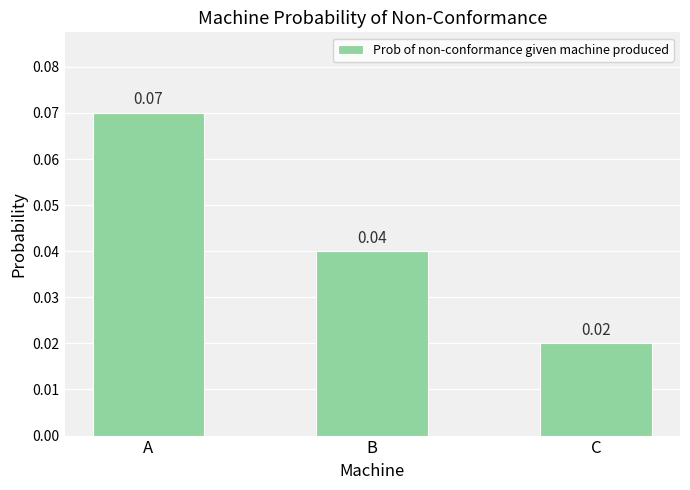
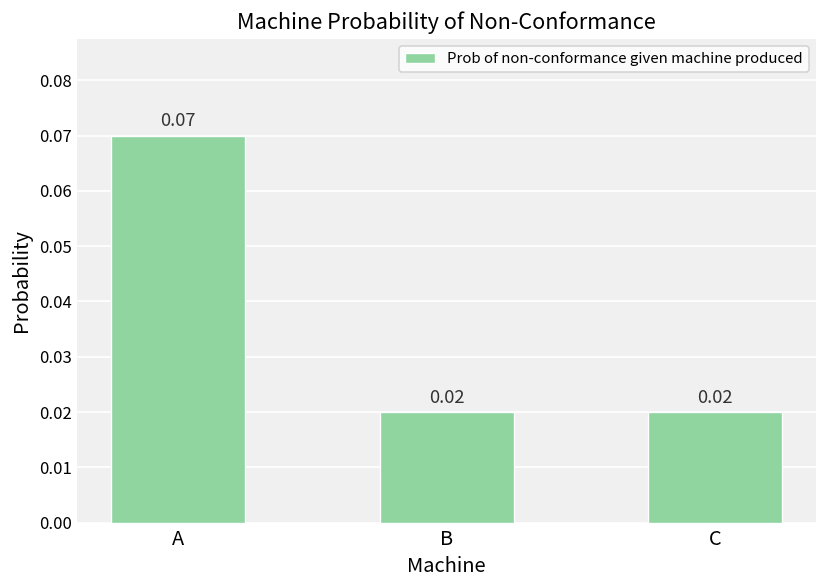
B: 0.04 -> 0.02
